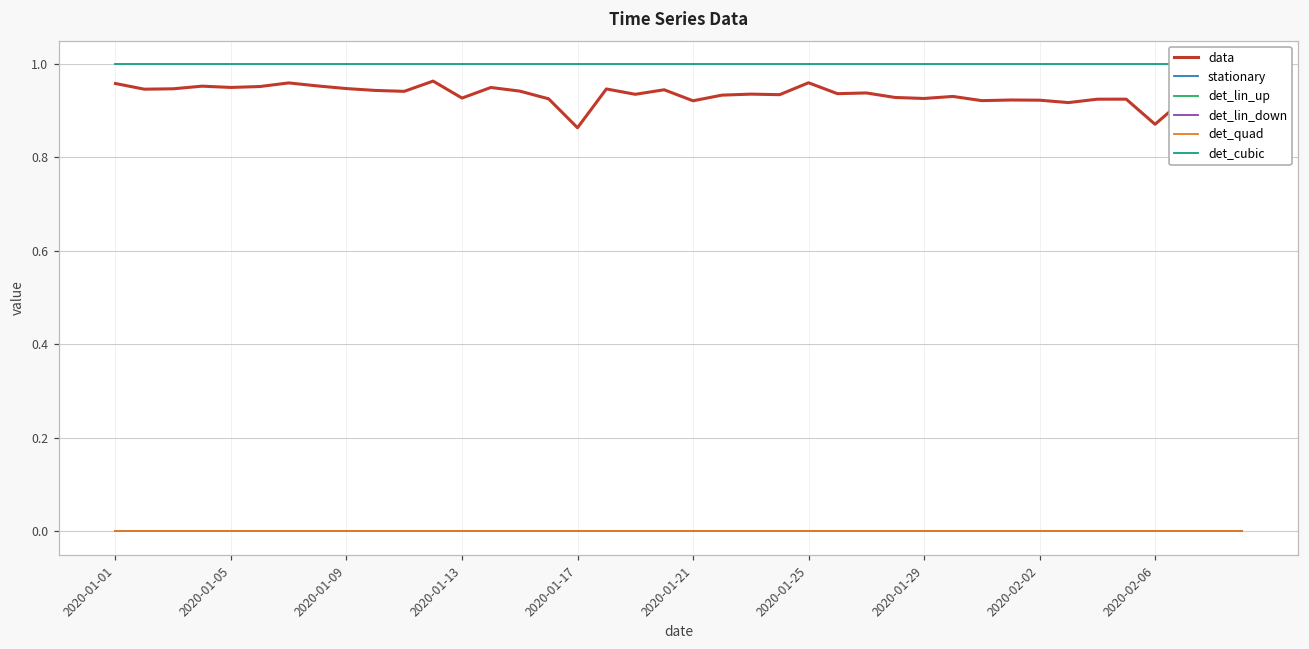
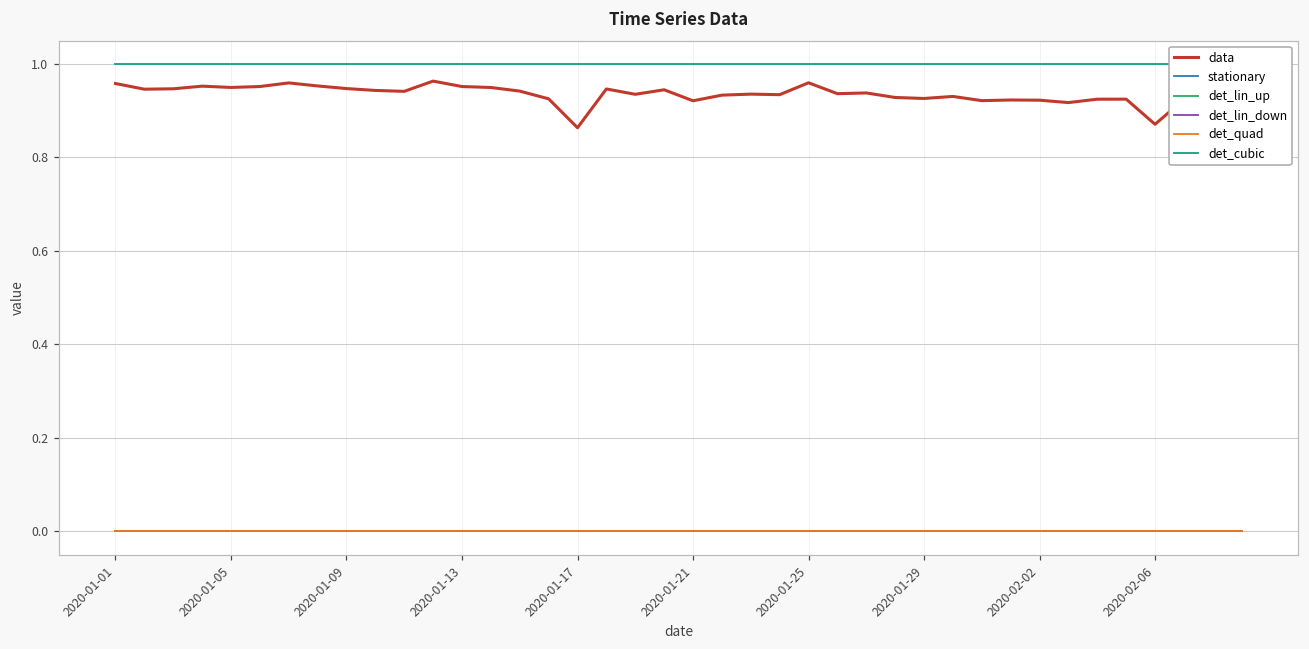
data, 2020-01-13: 0.93 -> 0.95
